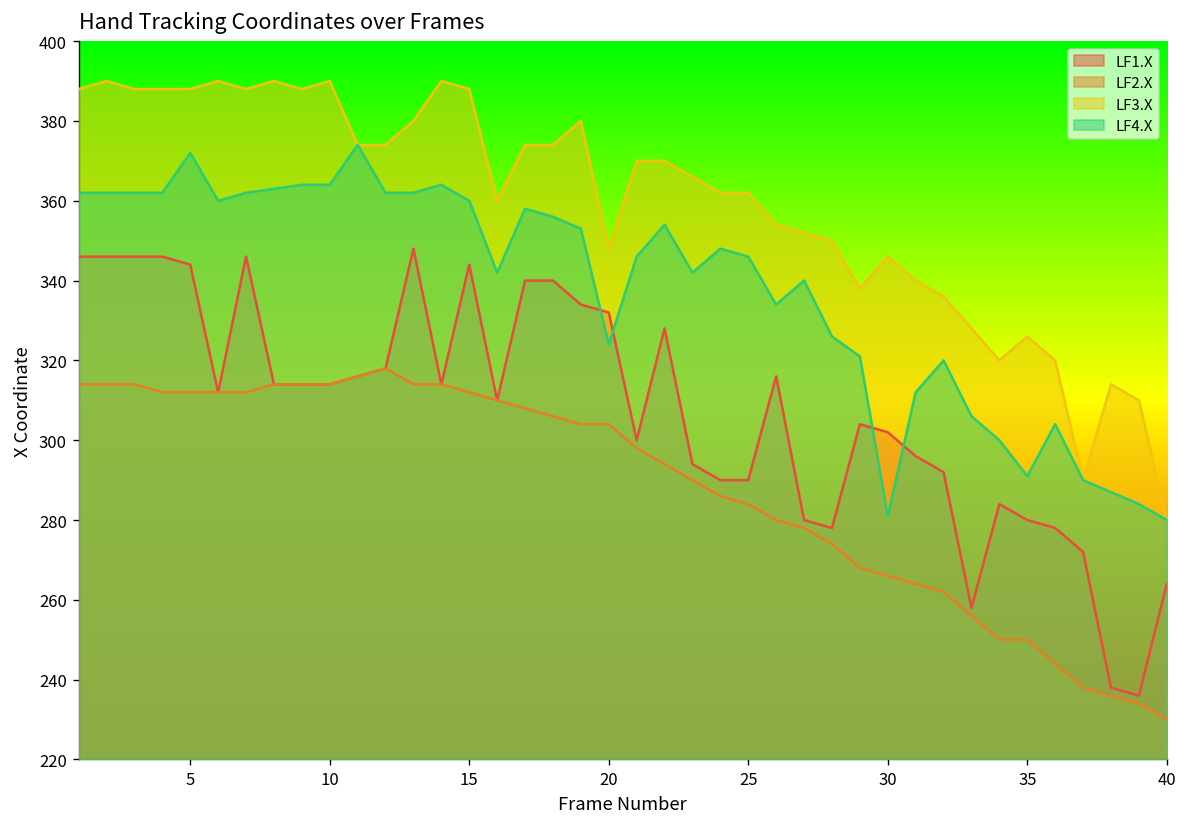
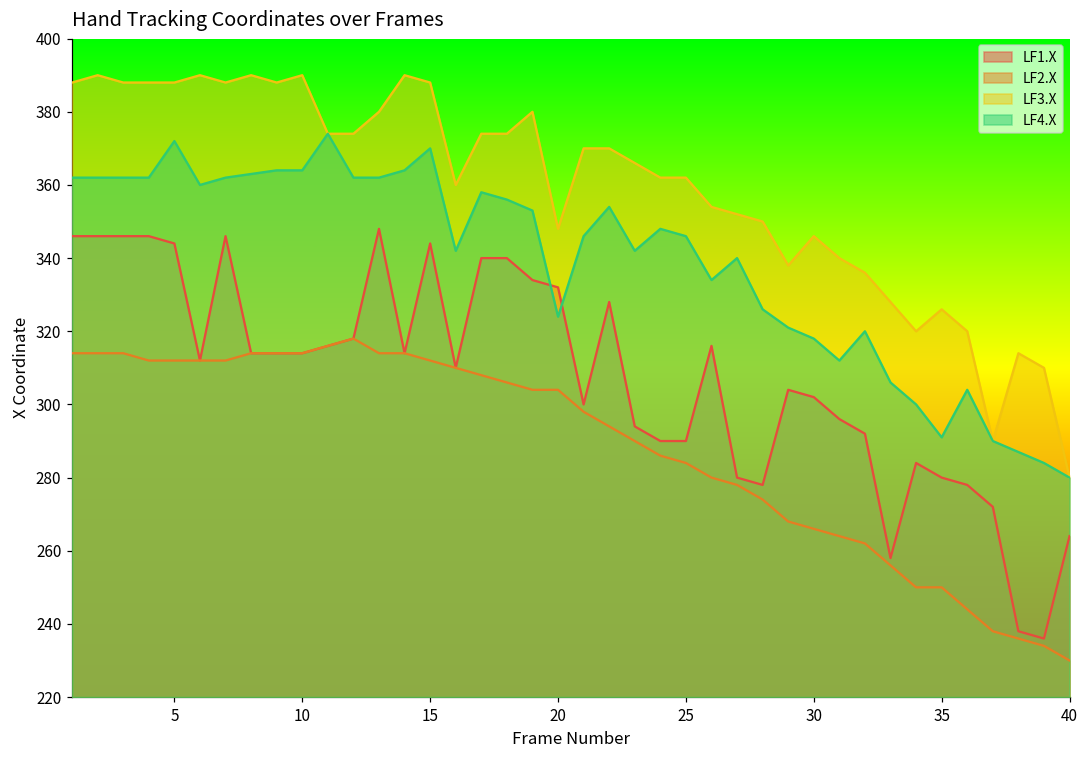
LF4.X, 15: 360 -> 370
LF4.X, 30: 281 -> 318
